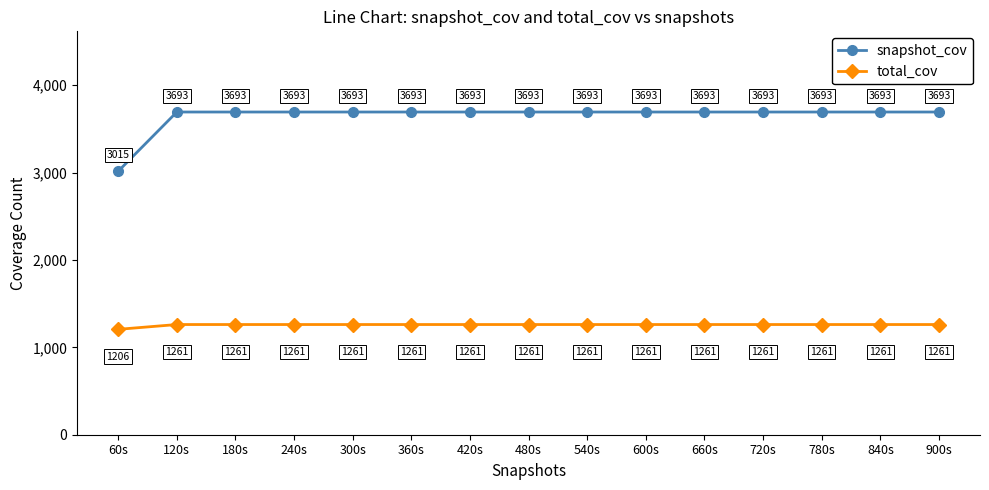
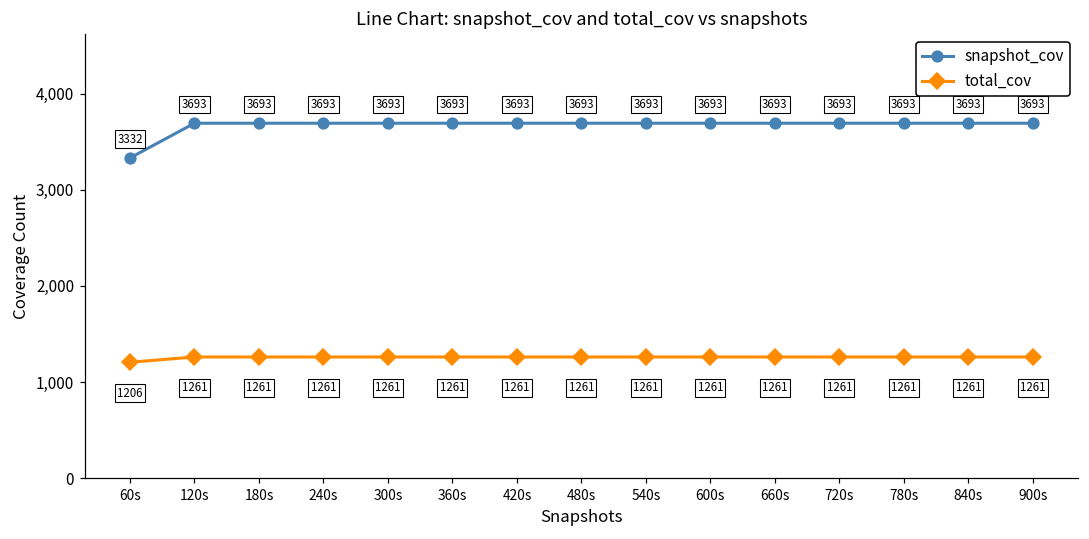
snapshot_cov, 60s: 3015 -> 3332
